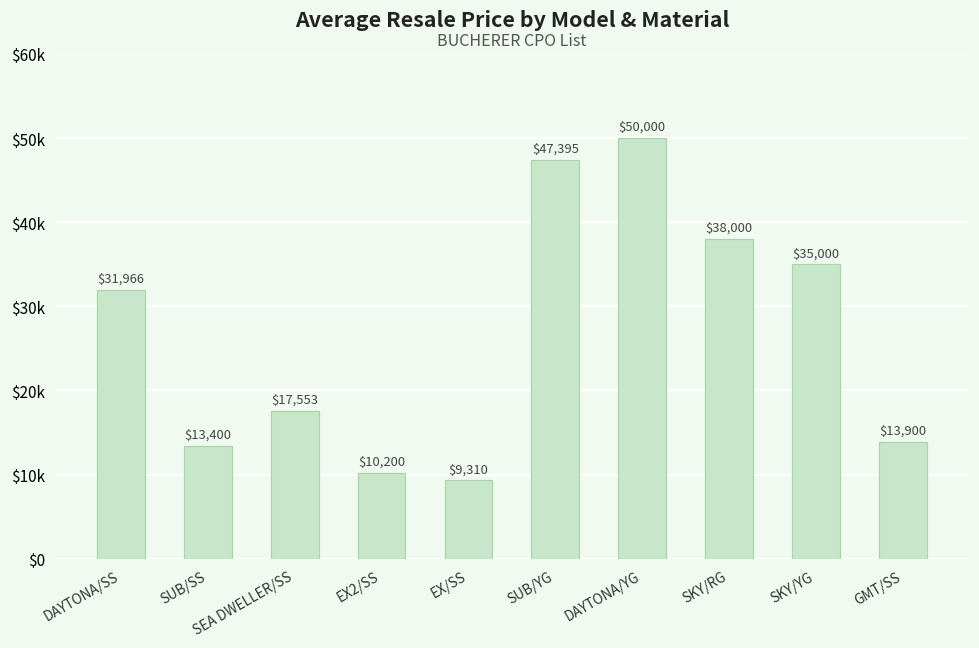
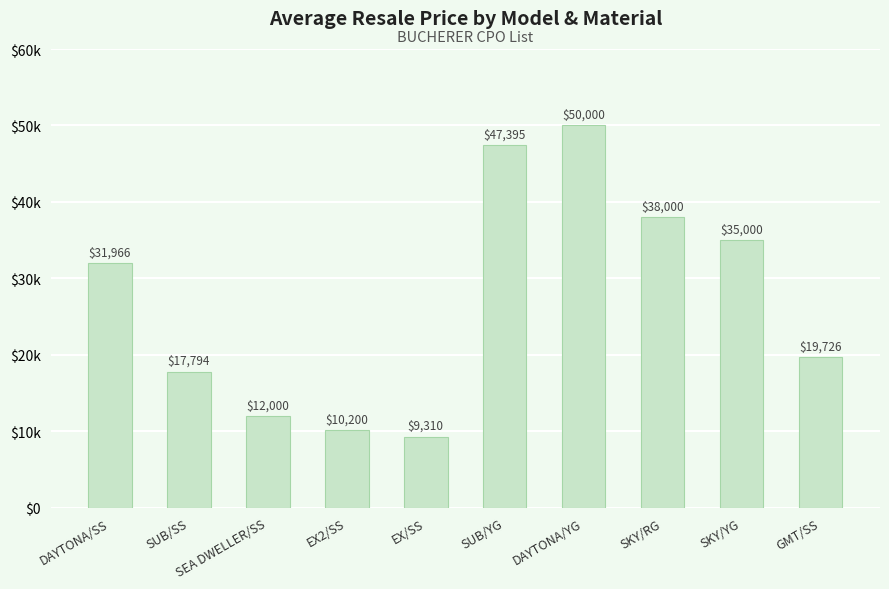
SUB/SS: $13,400 -> $17,794
SEA DWELLER/SS: $17,553 -> $12,000
GMT/SS: $13,900 -> $19,726
